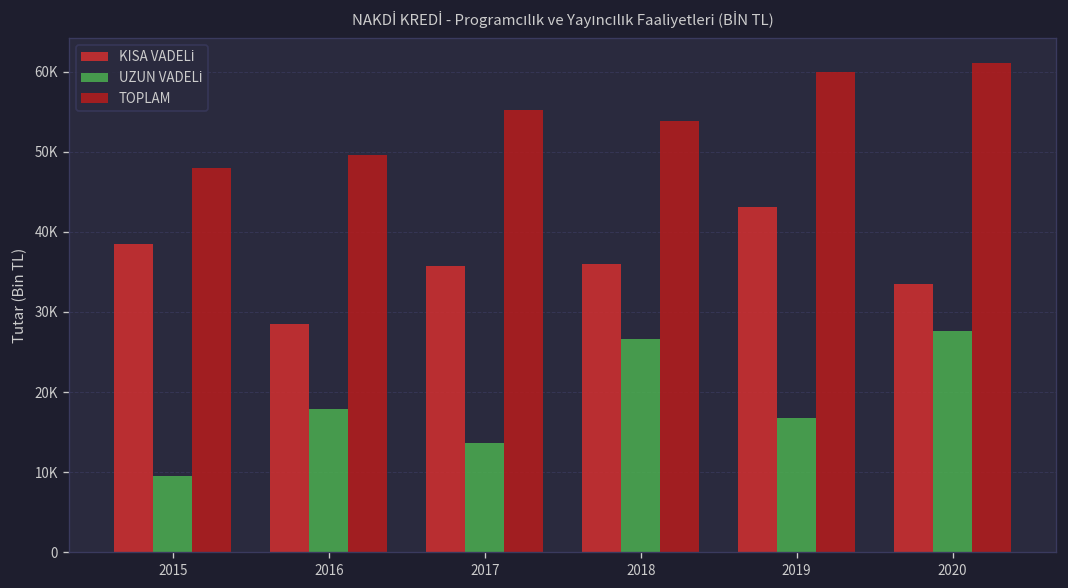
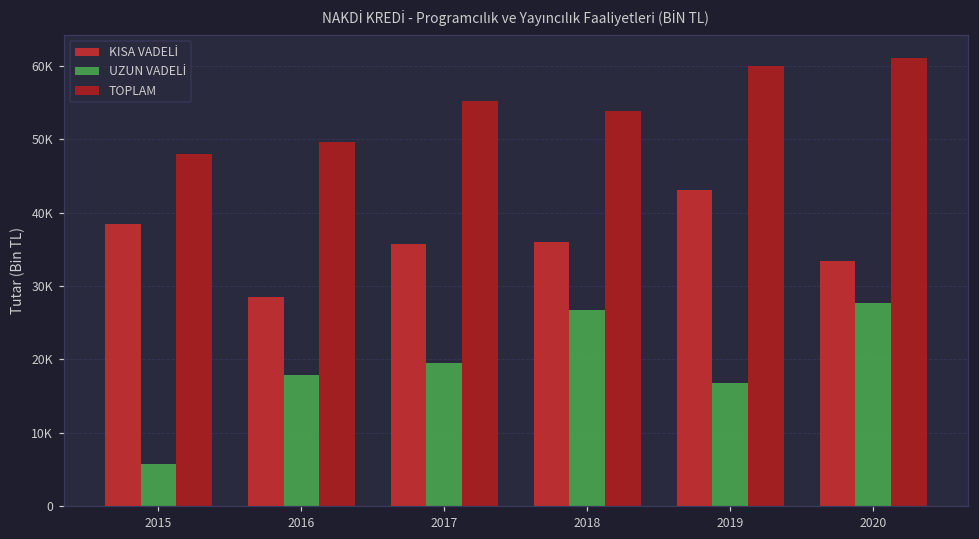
UZUN VADELİ, 2015: 10000 -> 6000
UZUN VADELİ, 2017: 14000 -> 19000
